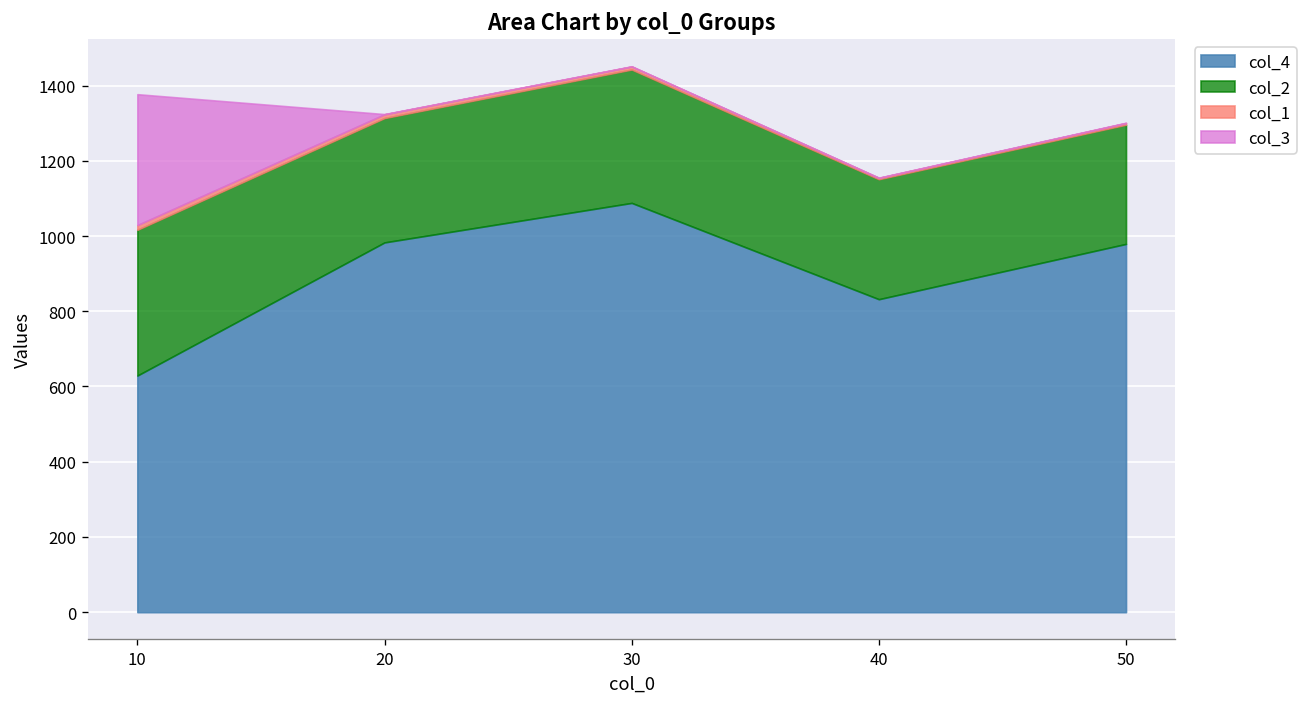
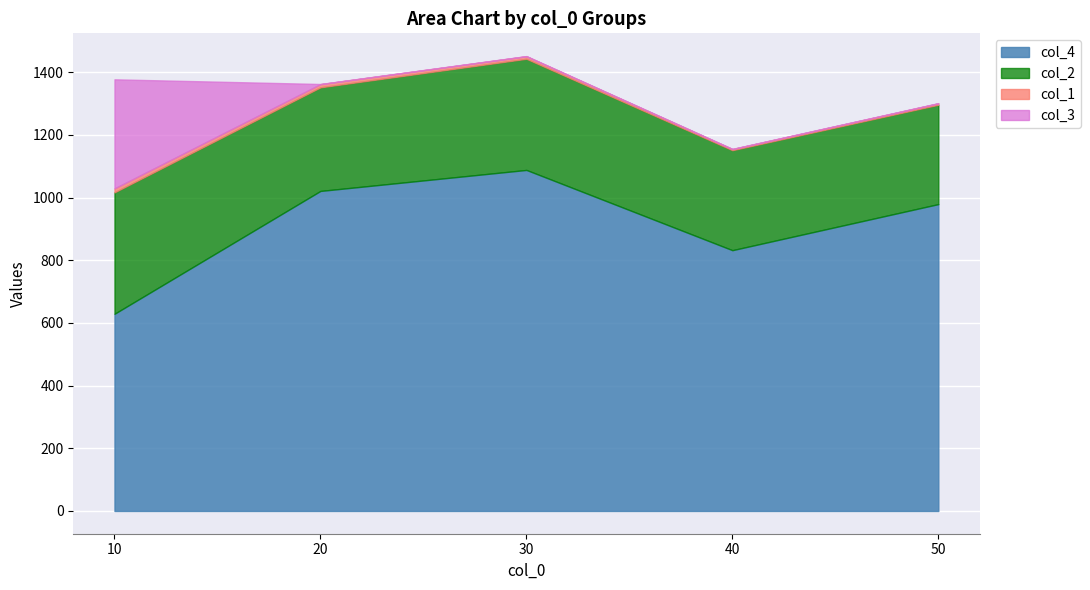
col_4, 20: 980 -> 1020
